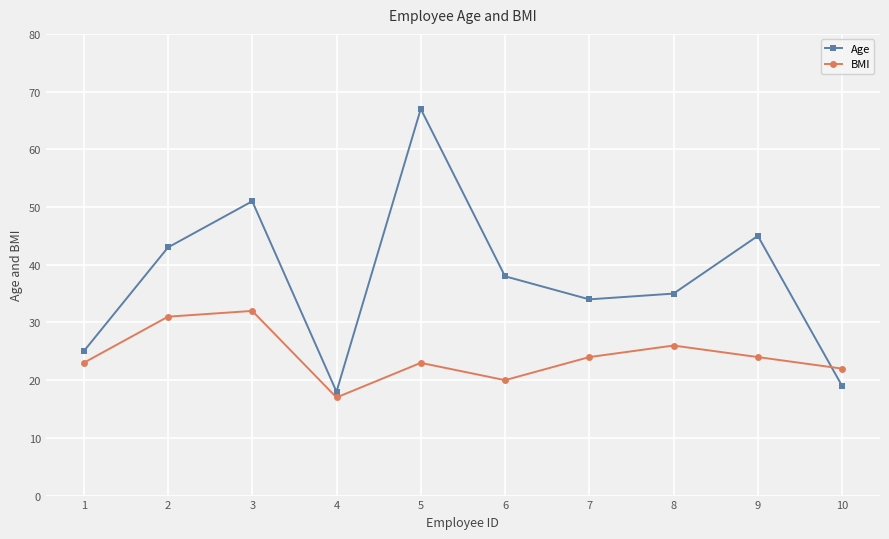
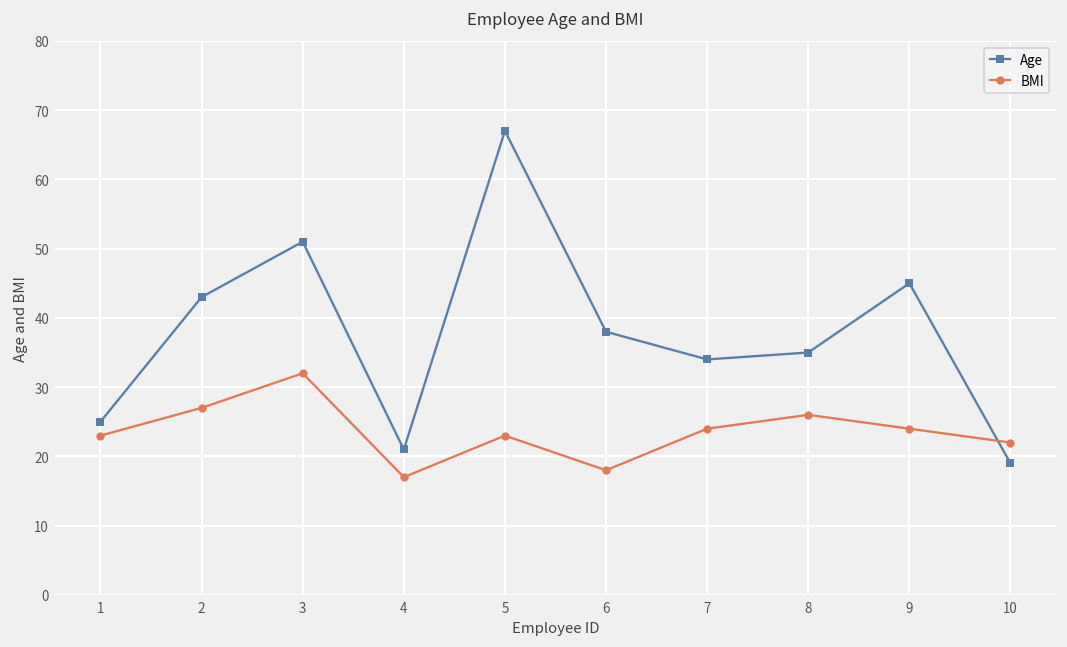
BMI, 2: 31 -> 27
Age, 4: 18 -> 21
BMI, 6: 20 -> 18
